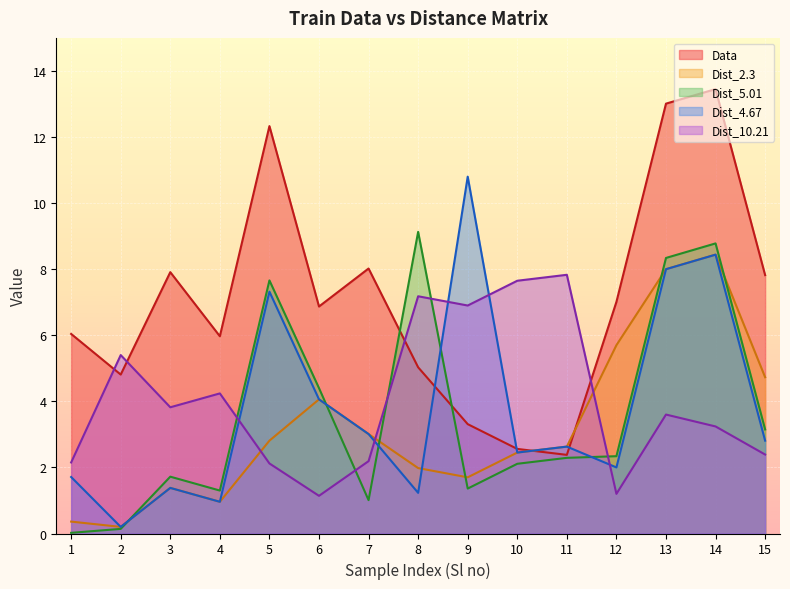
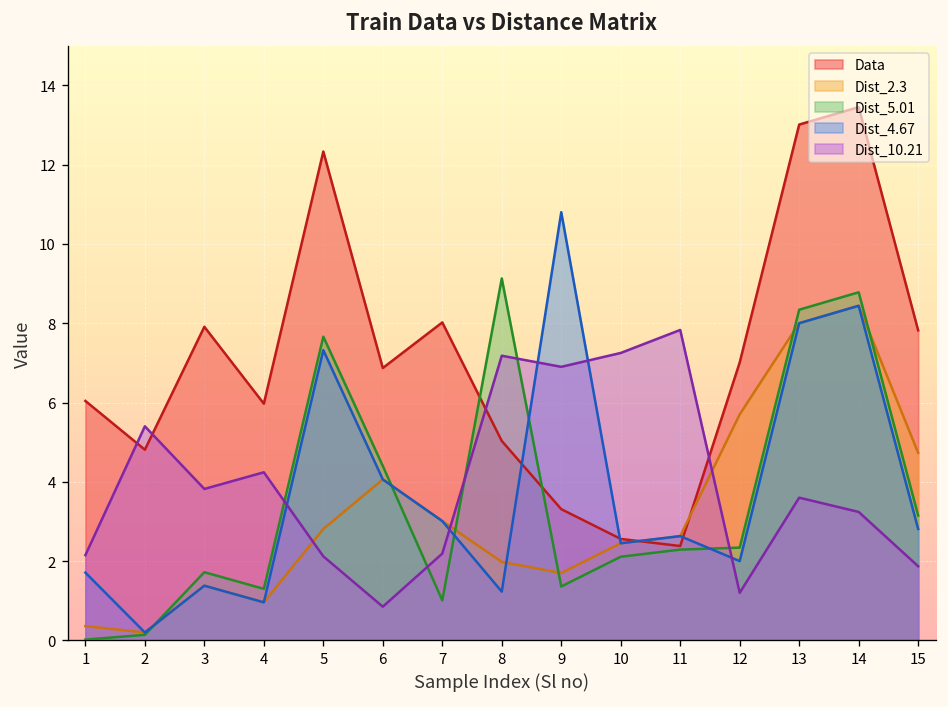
Dist_10.21, 6: 1.1 -> 0.9
Dist_10.21, 10: 7.7 -> 7.3
Dist_10.21, 15: 2.4 -> 1.9
